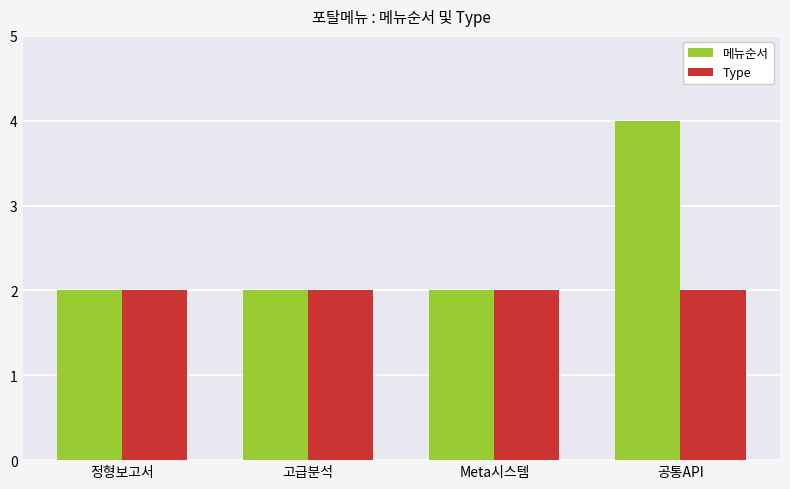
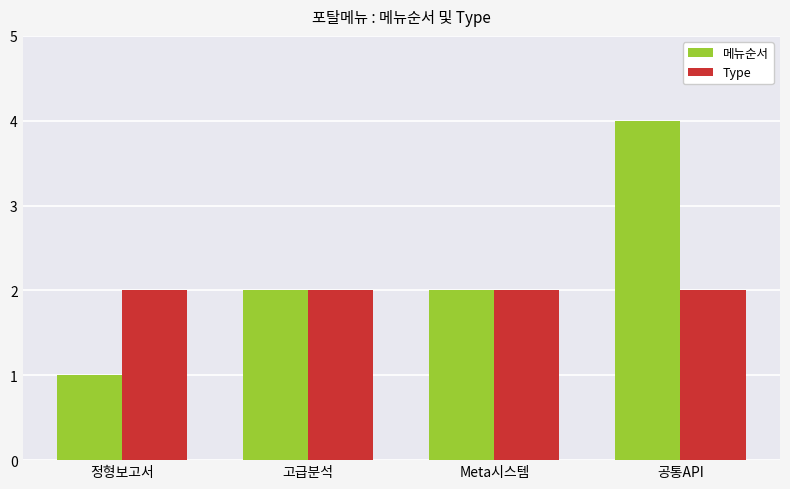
메뉴순서, 정형보고서: 2 -> 1
